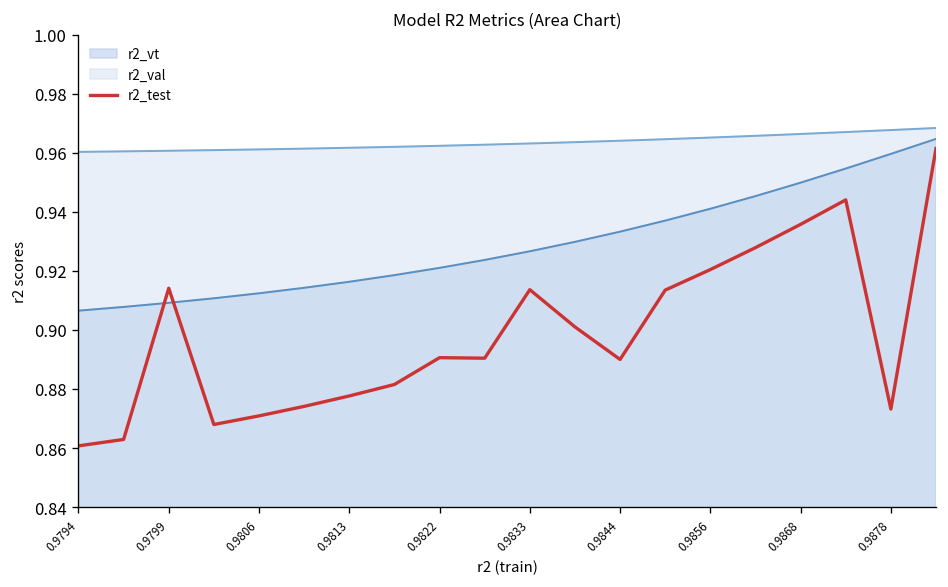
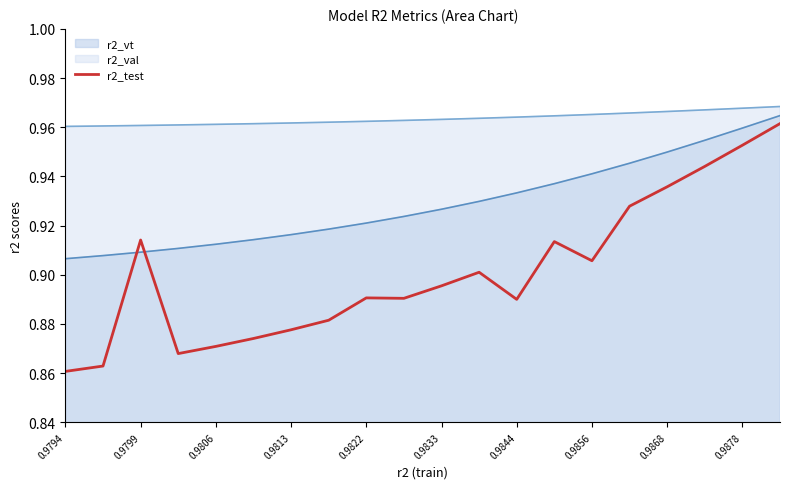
r2_test, 0.9833: 0.914 -> 0.896
r2_test, 0.9856: 0.920 -> 0.906
r2_test, 0.9878: 0.873 -> 0.953
